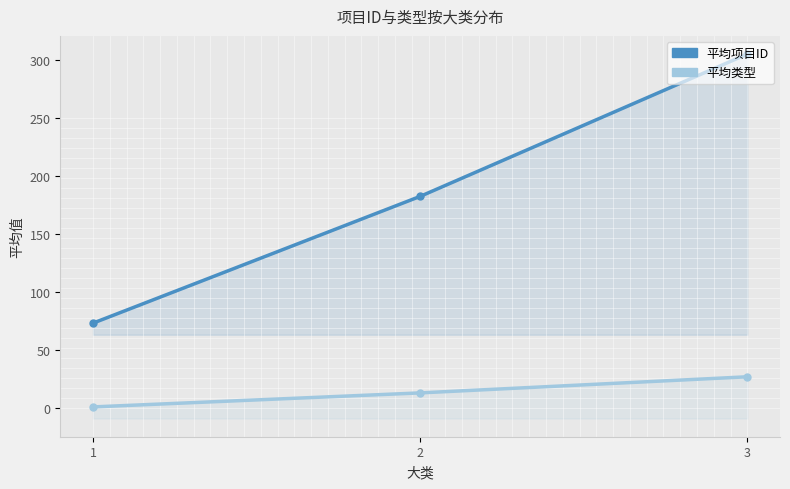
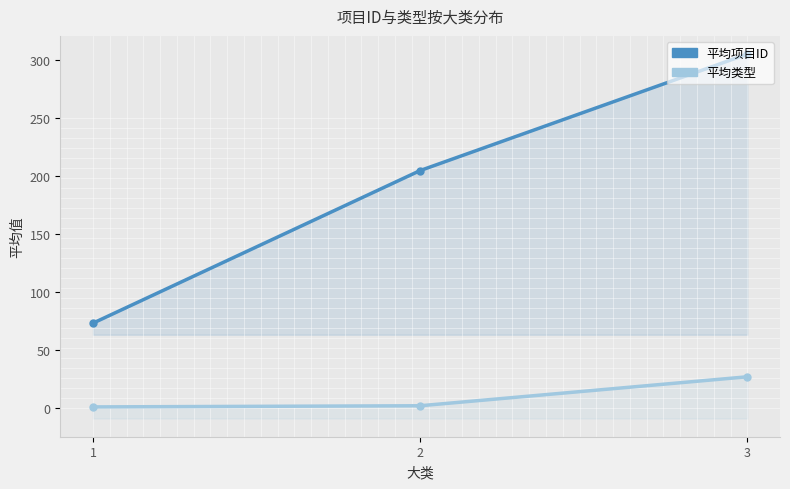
平均项目ID, 2: 183 -> 205
平均类型, 2: 13 -> 2
